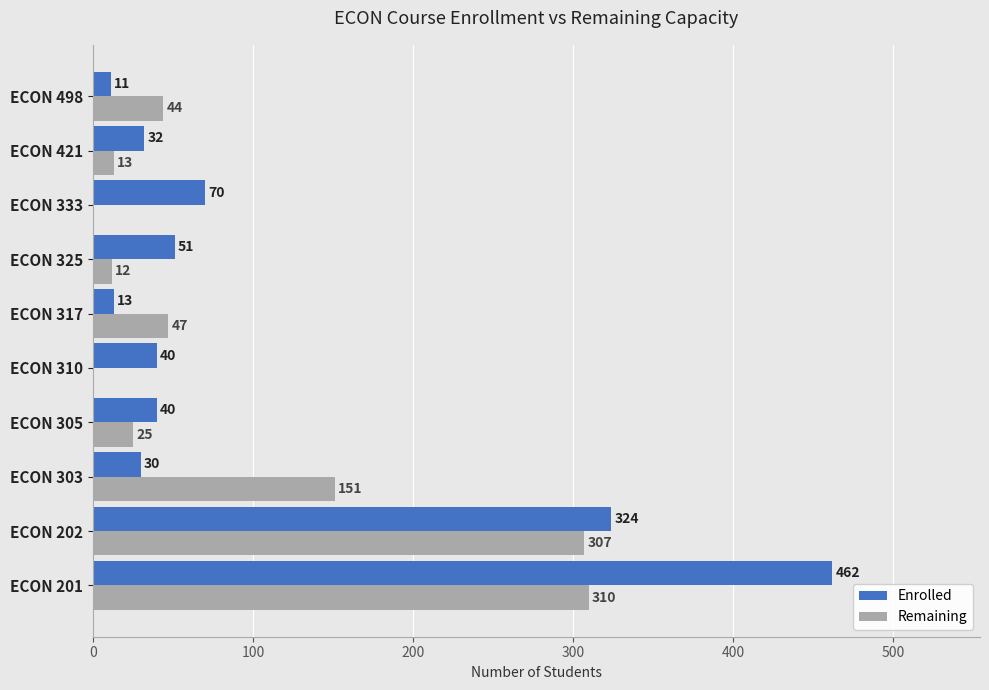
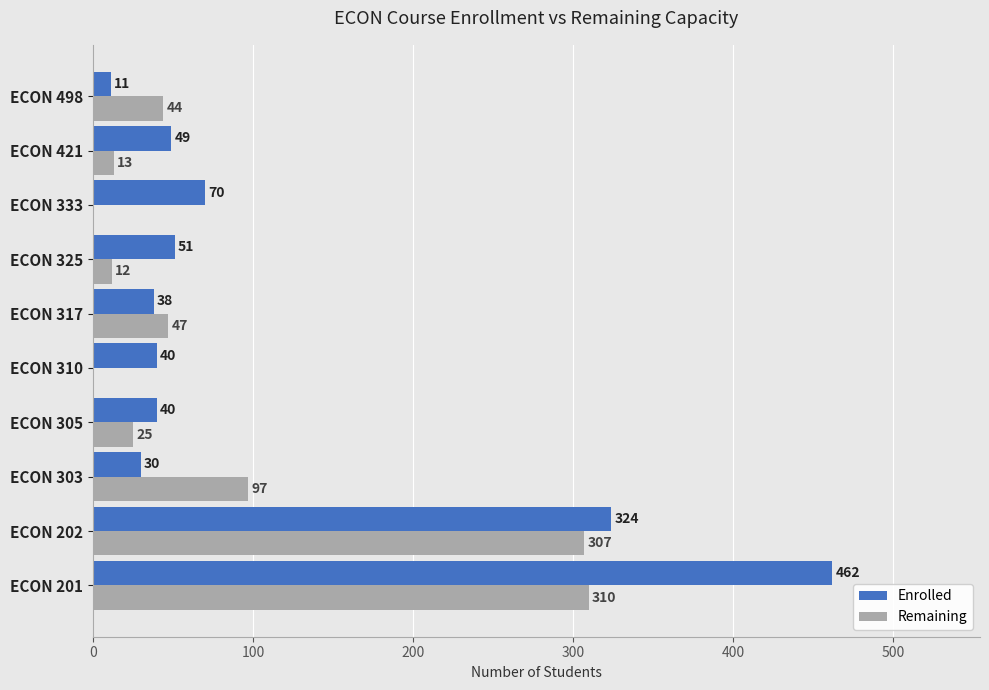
Enrolled, ECON 421: 32 -> 49
Enrolled, ECON 317: 13 -> 38
Remaining, ECON 303: 151 -> 97
